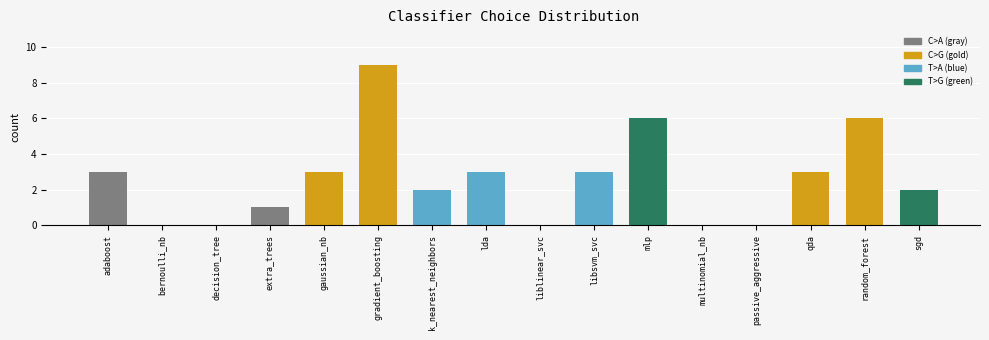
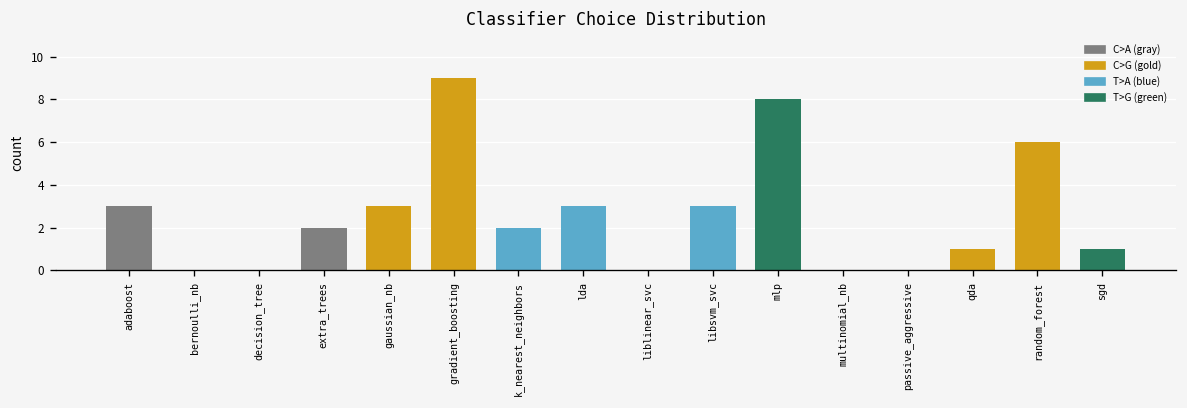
extra_trees: 1 -> 2
mlp: 6 -> 8
qda: 3 -> 1
sgd: 2 -> 1
